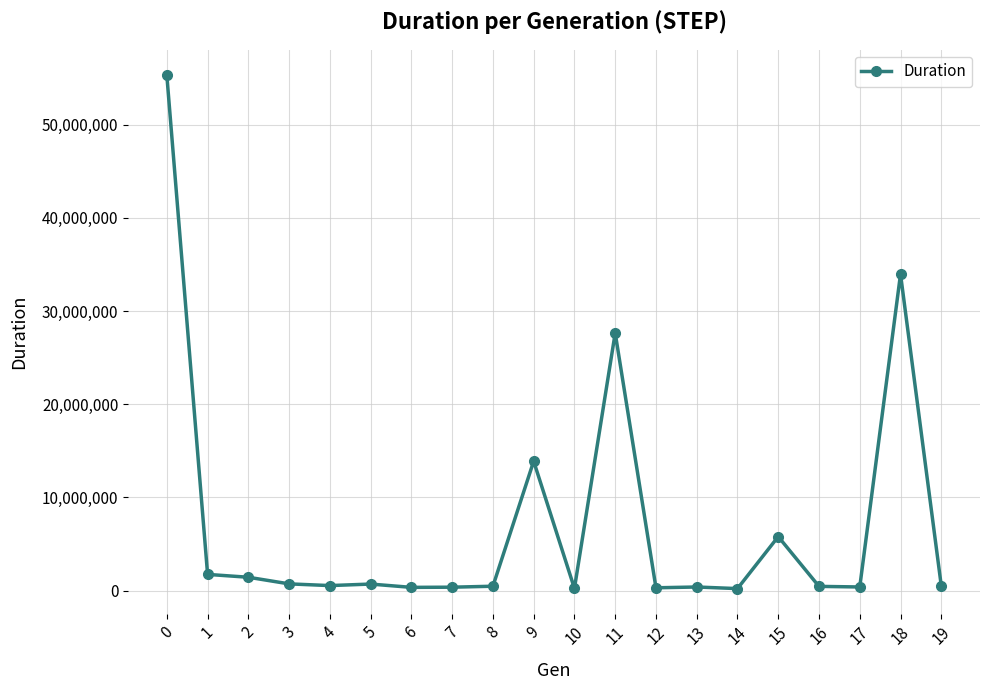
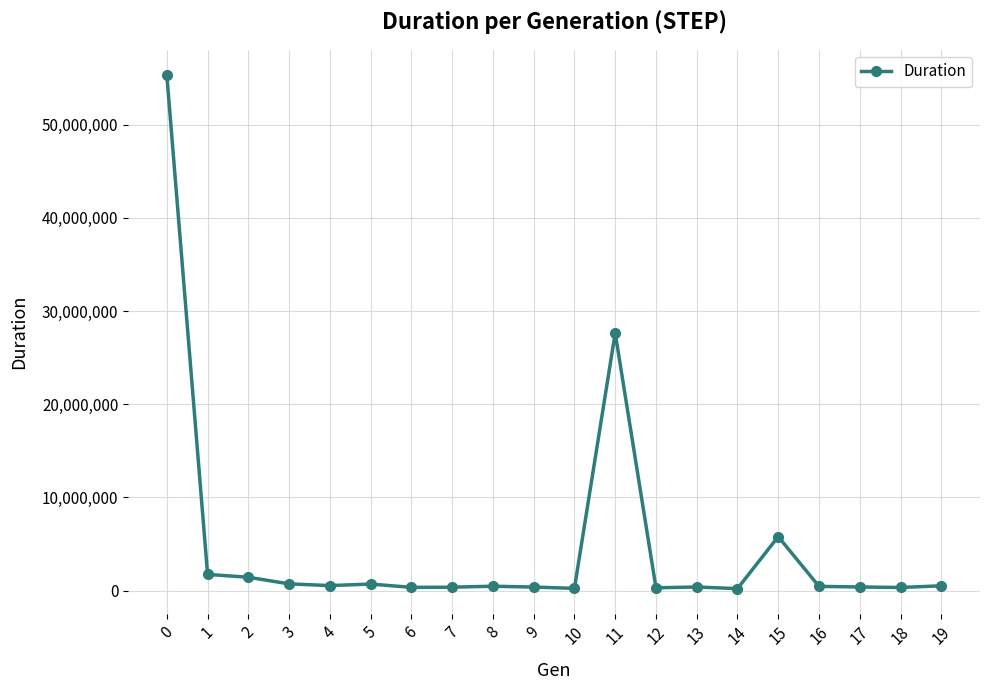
9: 14,000,000 -> 0
18: 34,000,000 -> 0
